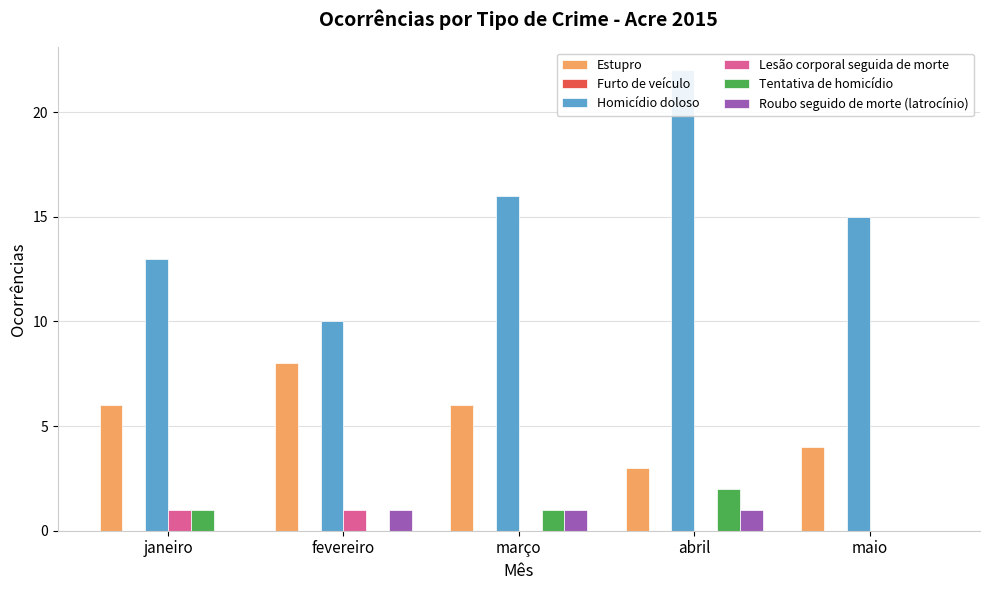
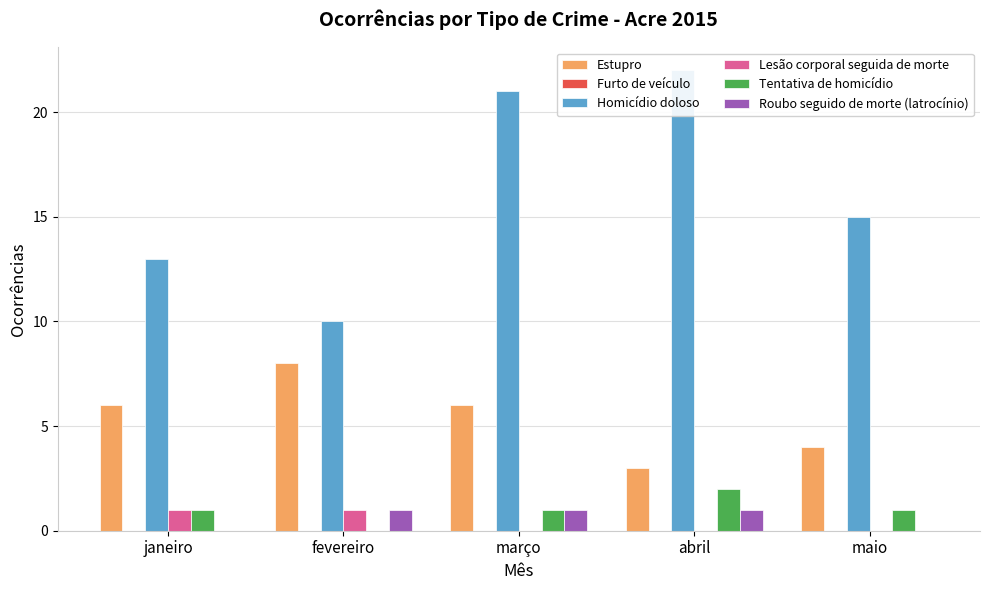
Homicídio doloso, março: 16 -> 21
Tentativa de homicídio, maio: 0 -> 1
